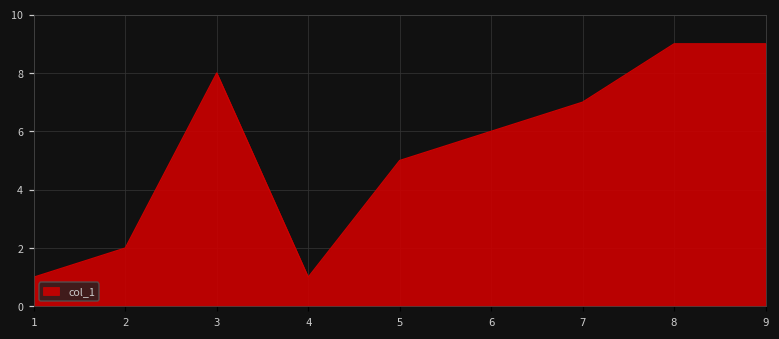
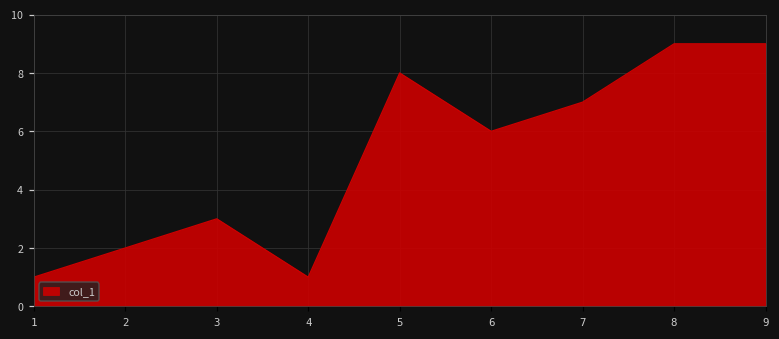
3: 8 -> 3
5: 5 -> 8
